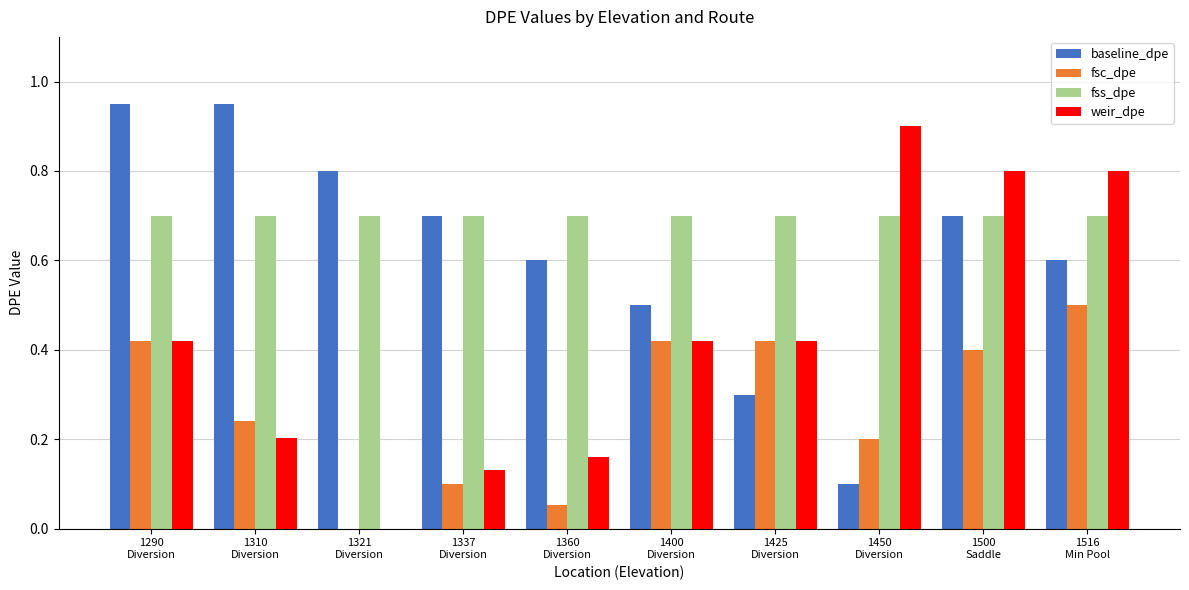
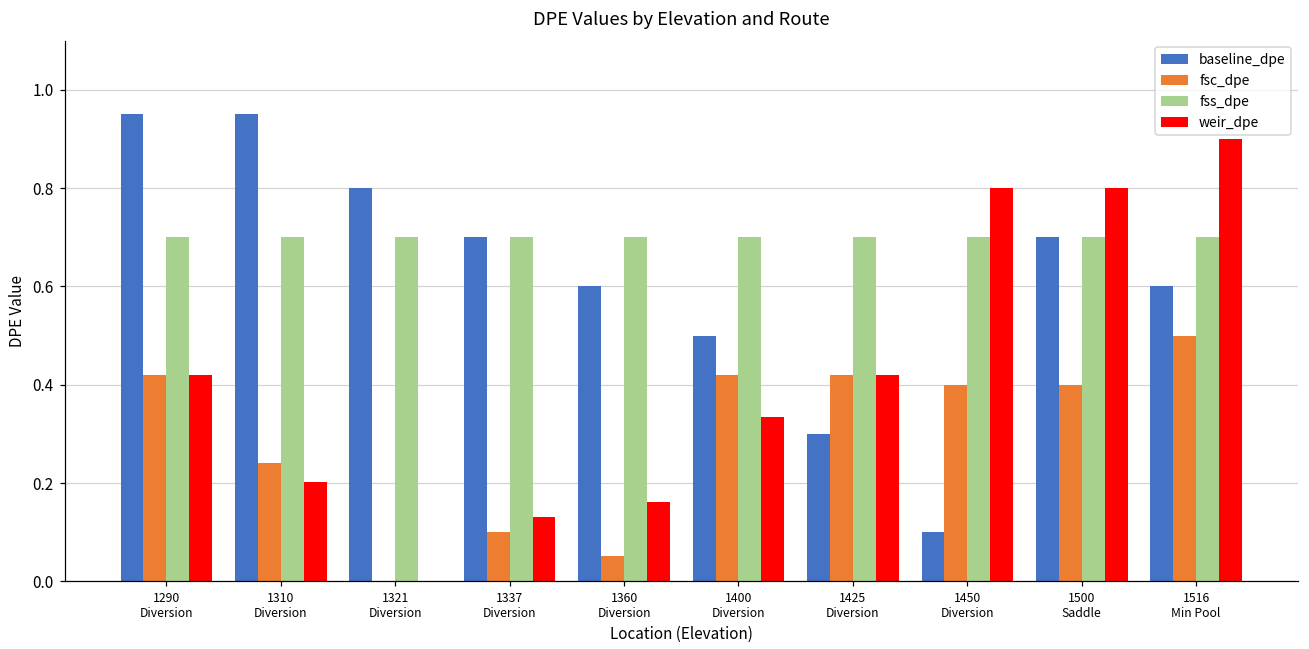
weir_dpe, 1400 Diversion: 0.42 -> 0.33
fsc_dpe, 1450 Diversion: 0.2 -> 0.4
weir_dpe, 1450 Diversion: 0.9 -> 0.8
weir_dpe, 1516 Min Pool: 0.8 -> 0.9
